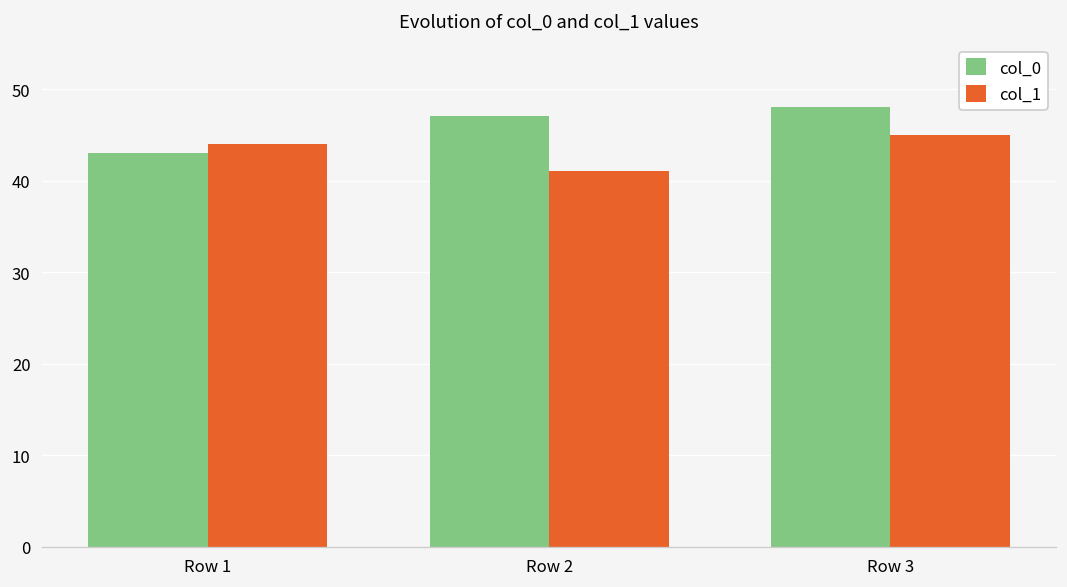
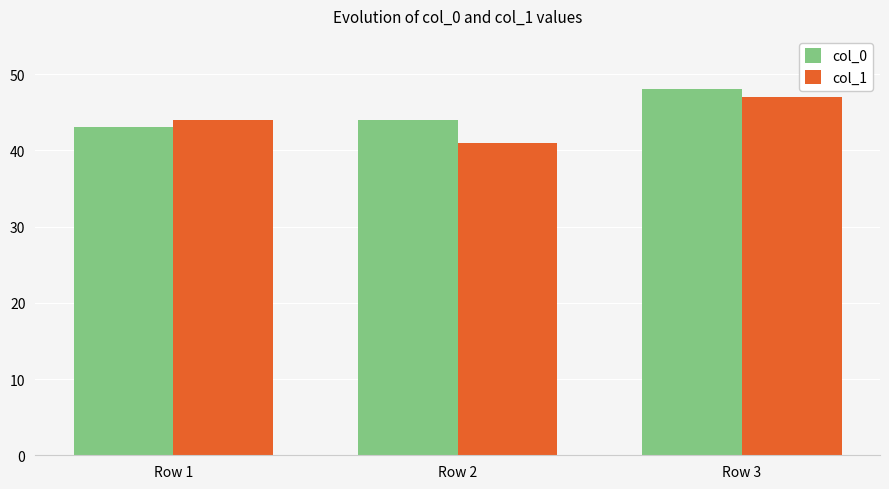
col_0, Row 2: 47 -> 44
col_1, Row 3: 45 -> 47
